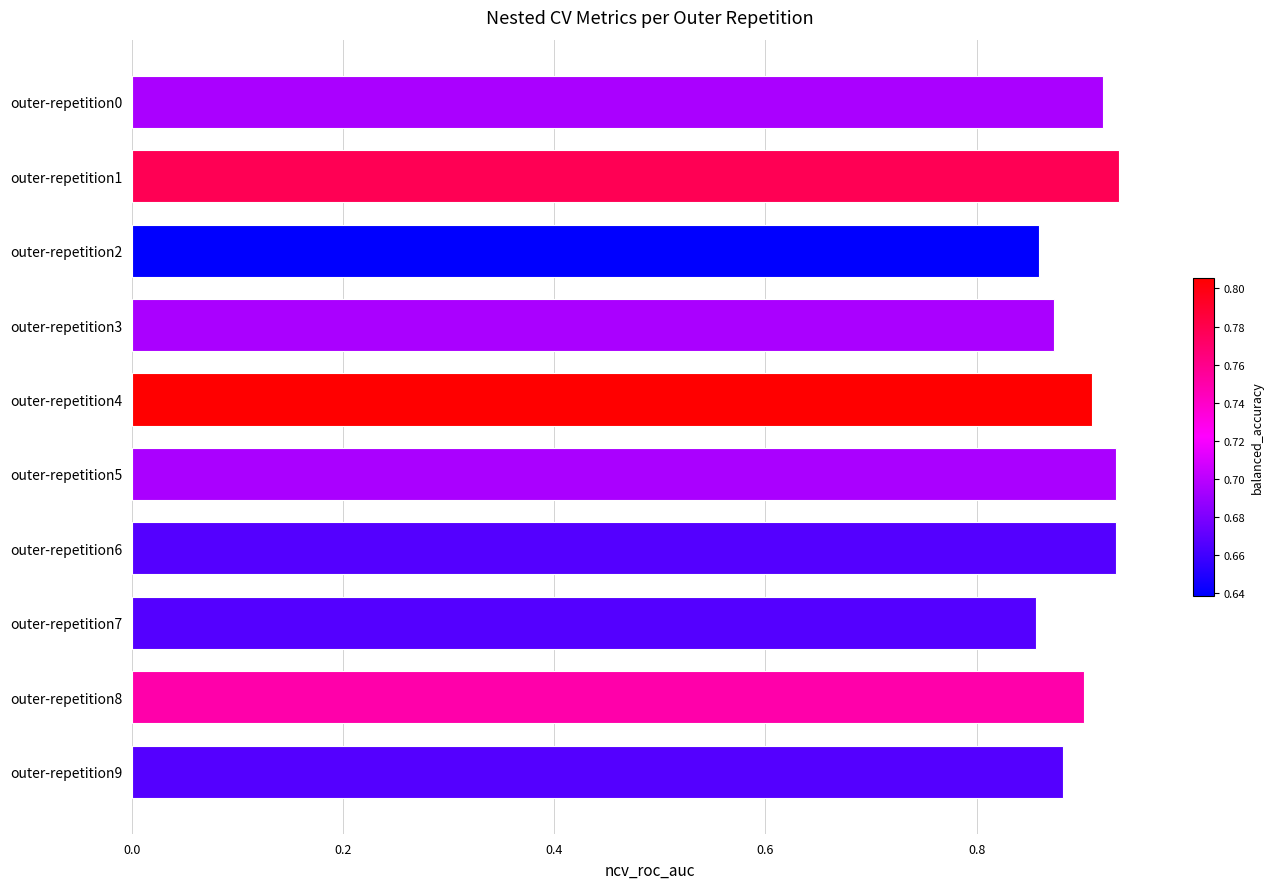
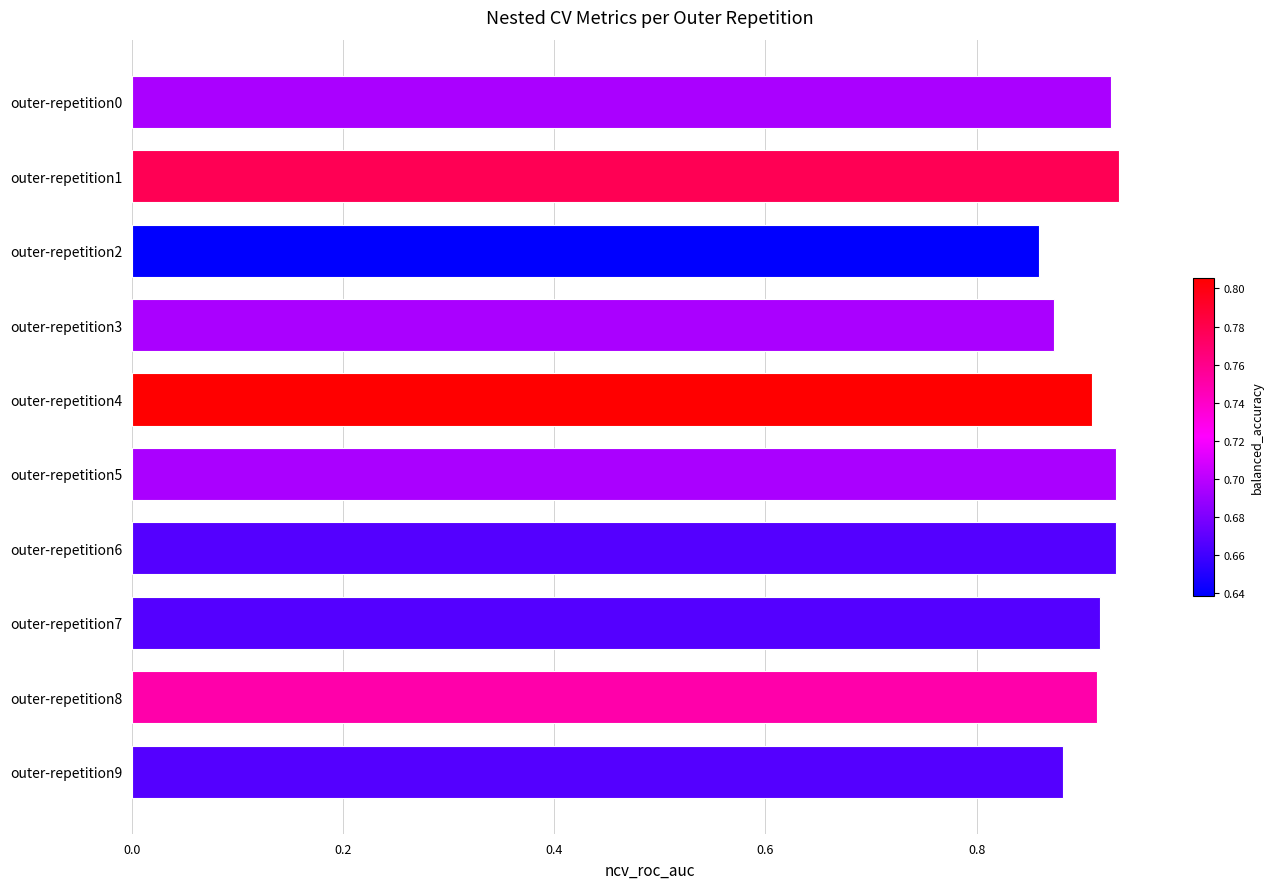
outer-repetition0: 0.919 -> 0.927
outer-repetition7: 0.856 -> 0.917
outer-repetition8: 0.901 -> 0.914
